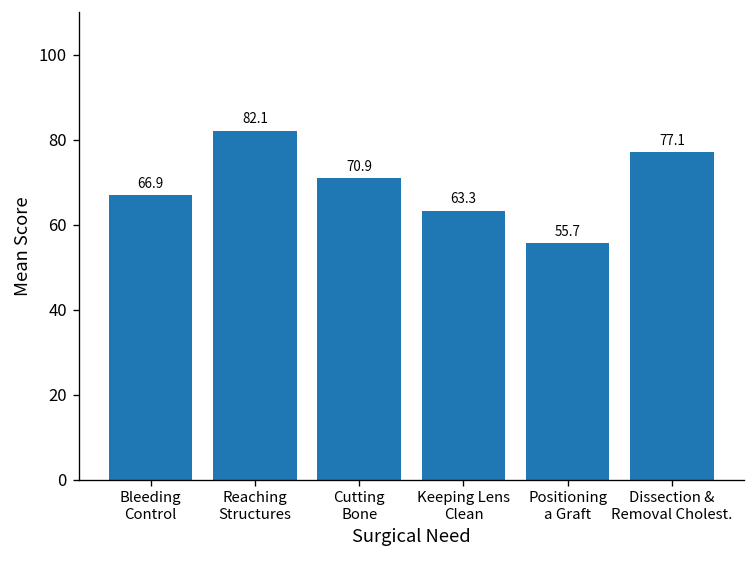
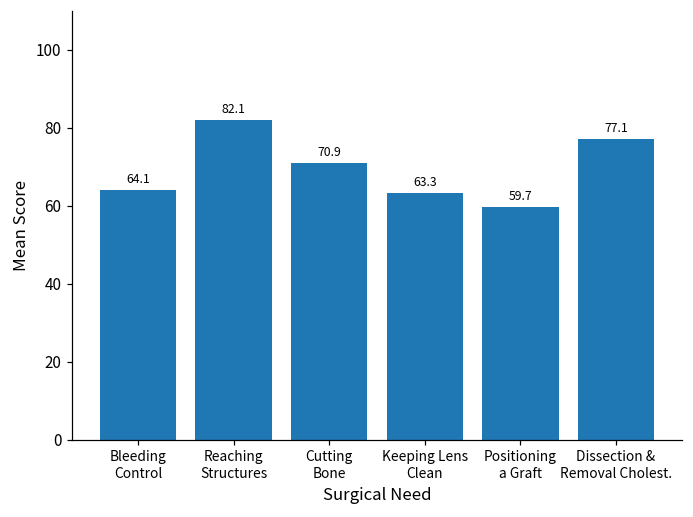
Bleeding Control: 66.9 -> 64.1
Positioning a Graft: 55.7 -> 59.7
